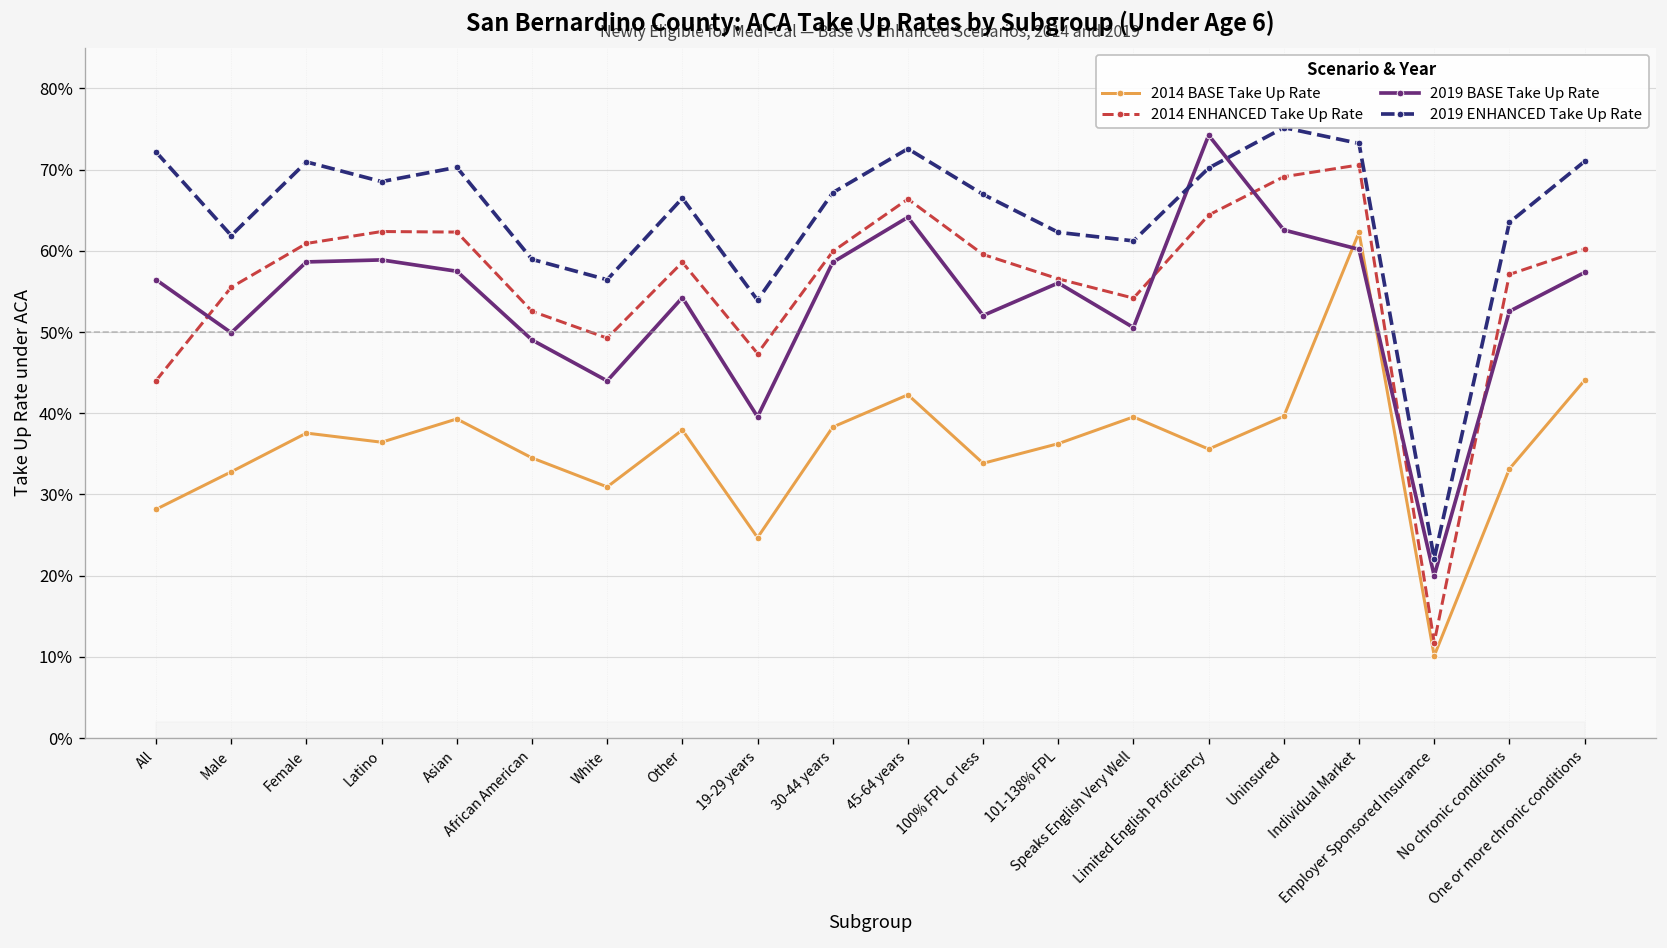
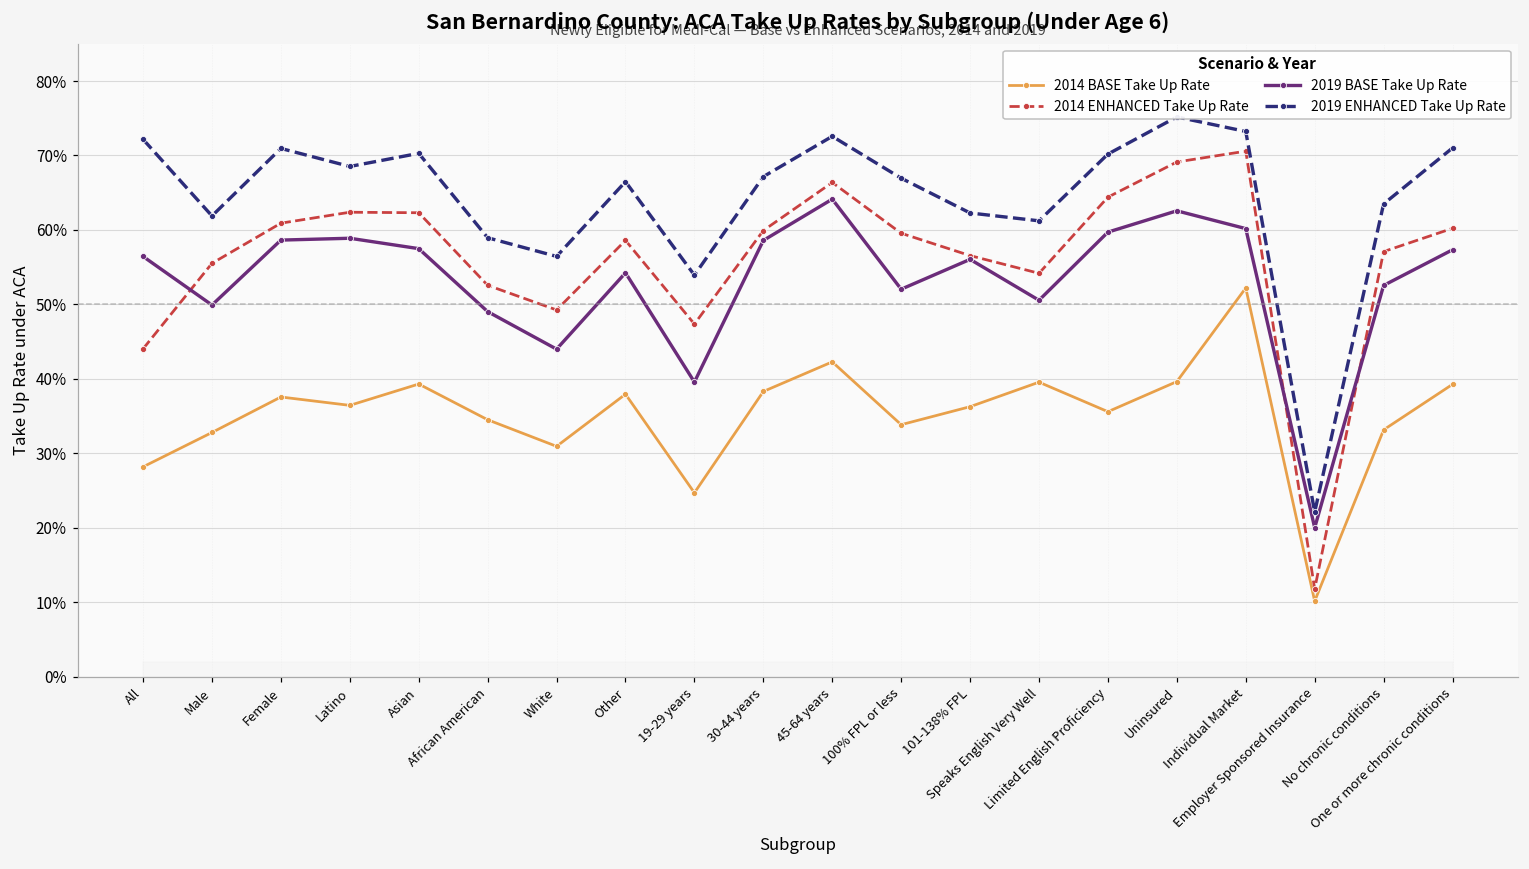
2019 BASE Take Up Rate, Limited English Proficiency: 74% -> 60%
2014 BASE Take Up Rate, Individual Market: 62% -> 52%
2014 BASE Take Up Rate, One or more chronic conditions: 44% -> 39%
